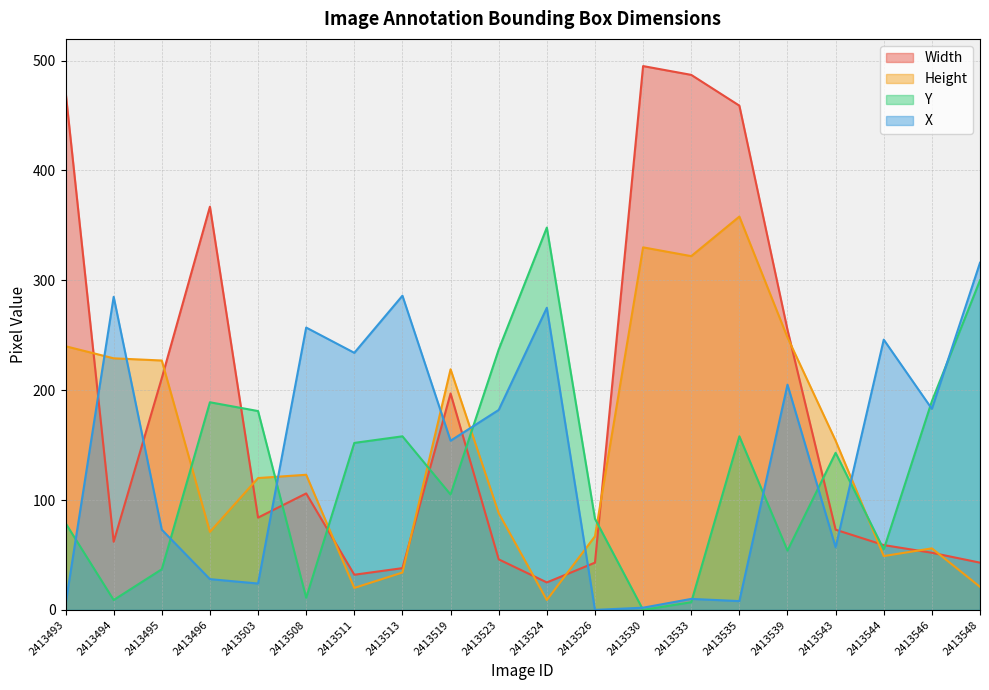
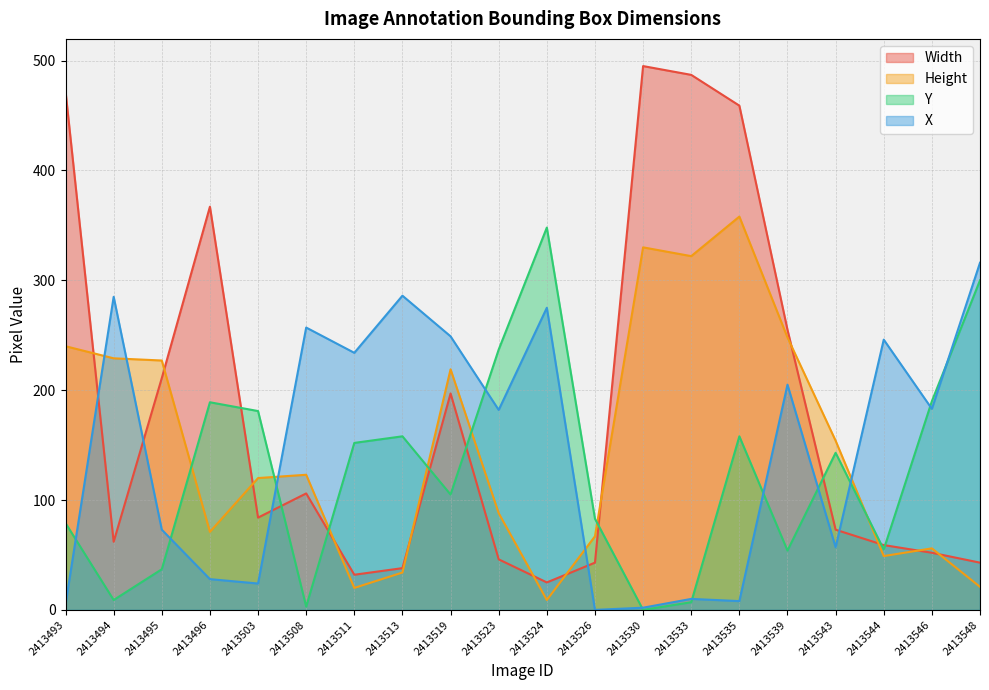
Y, 2413508: 11 -> 3
X, 2413519: 154 -> 249
